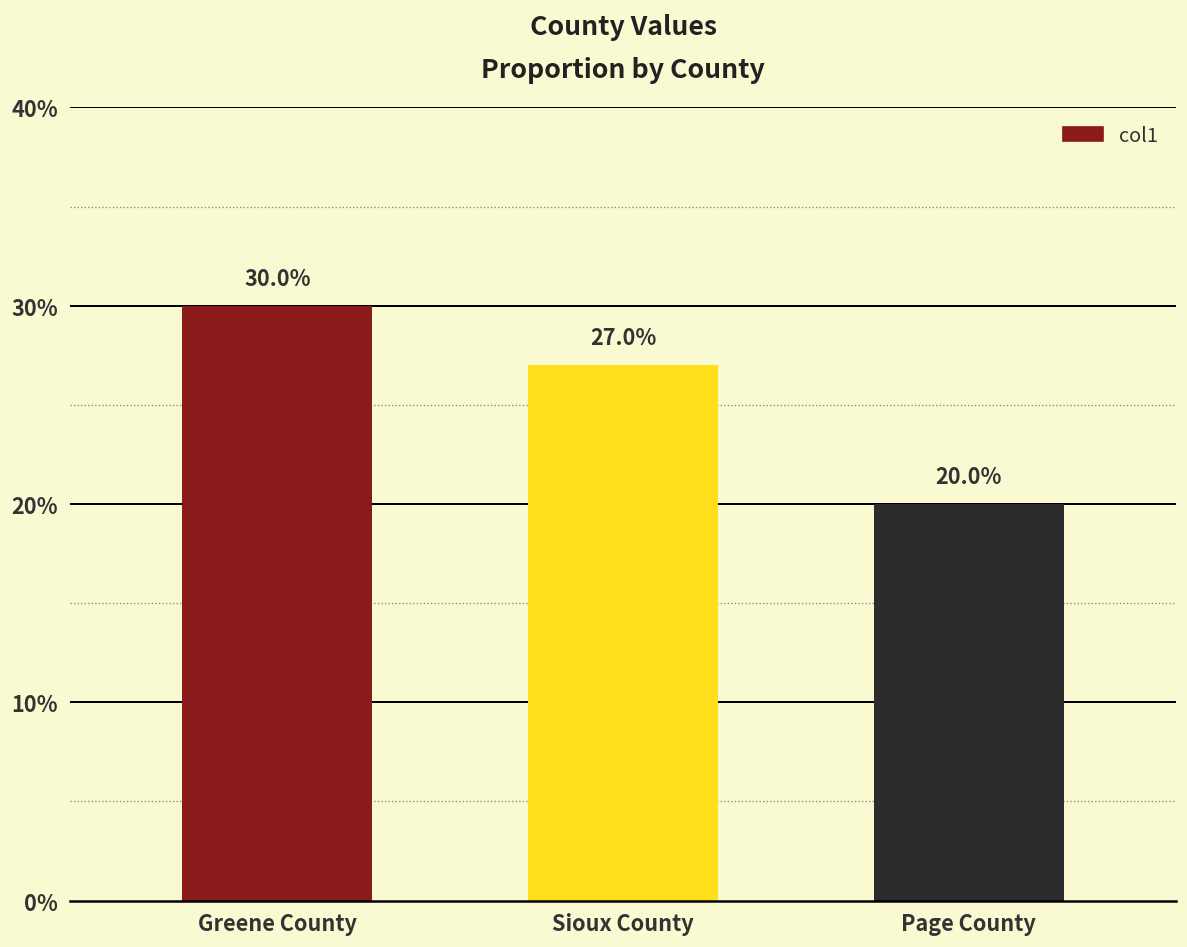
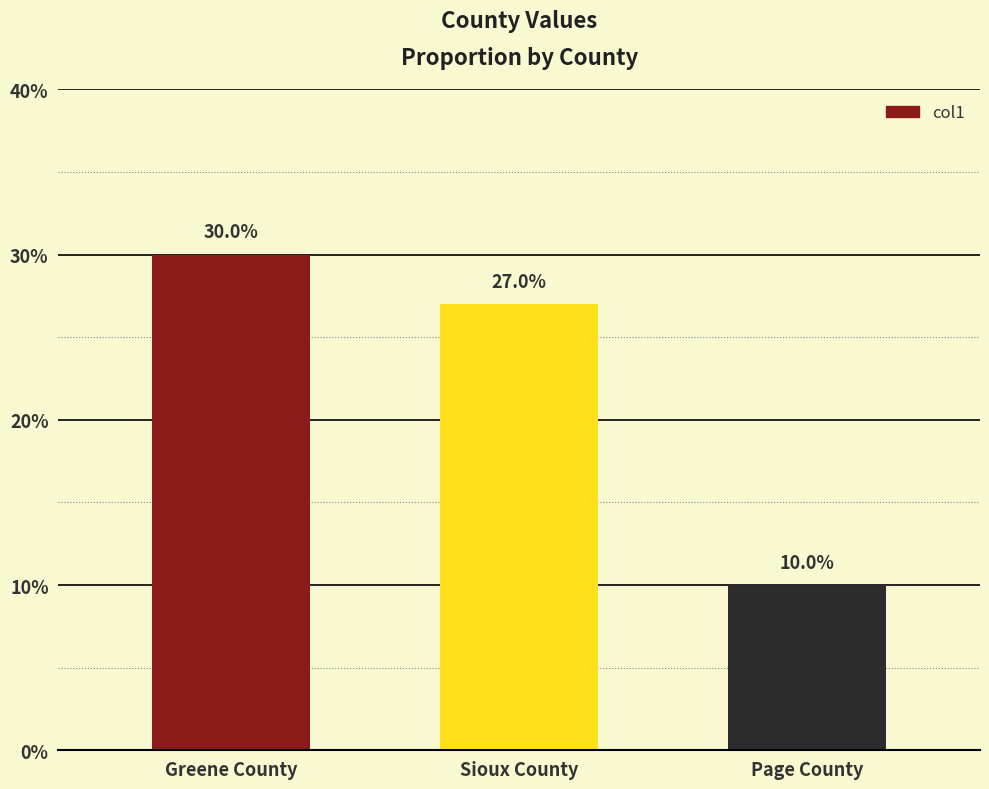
Page County: 20.0% -> 10.0%
